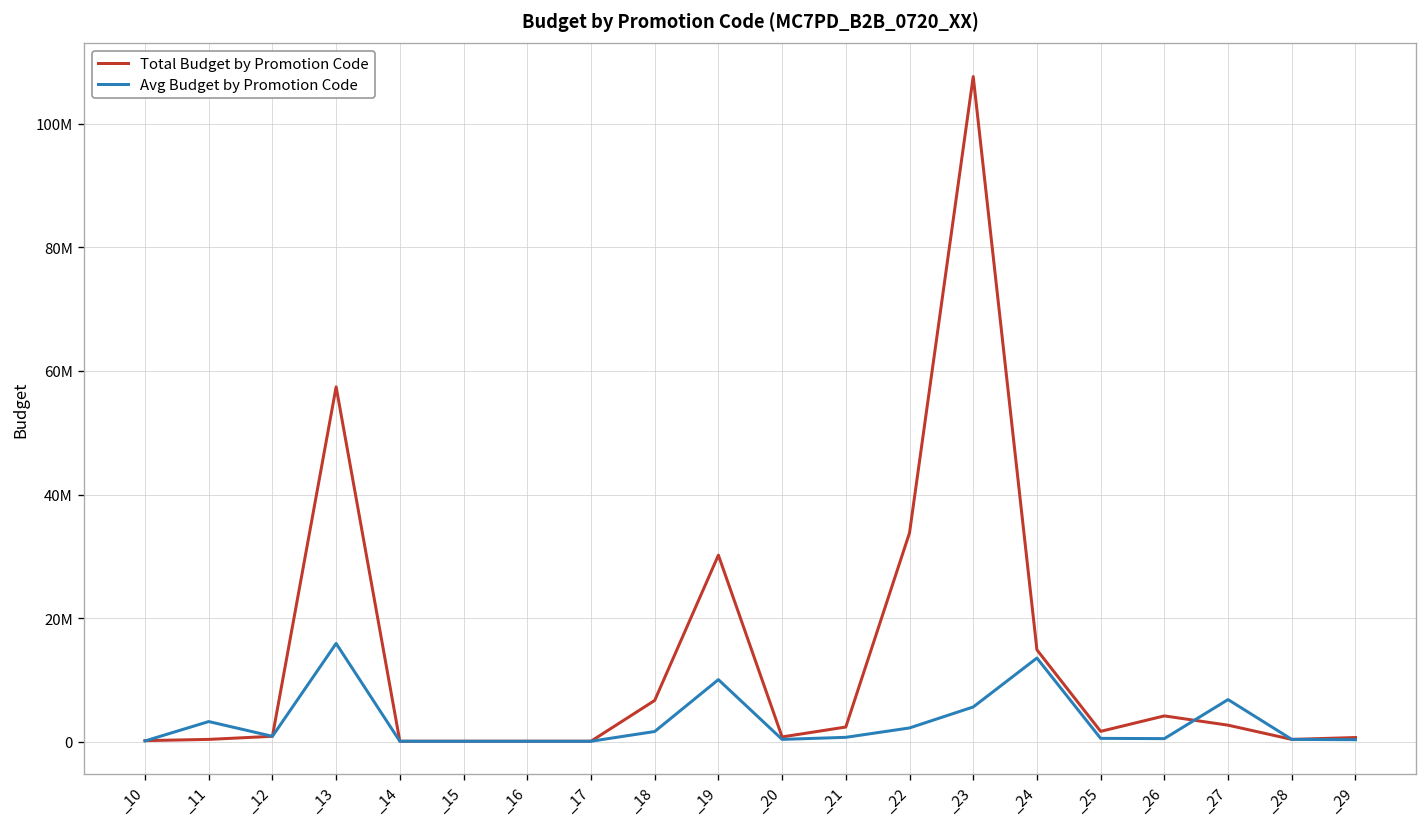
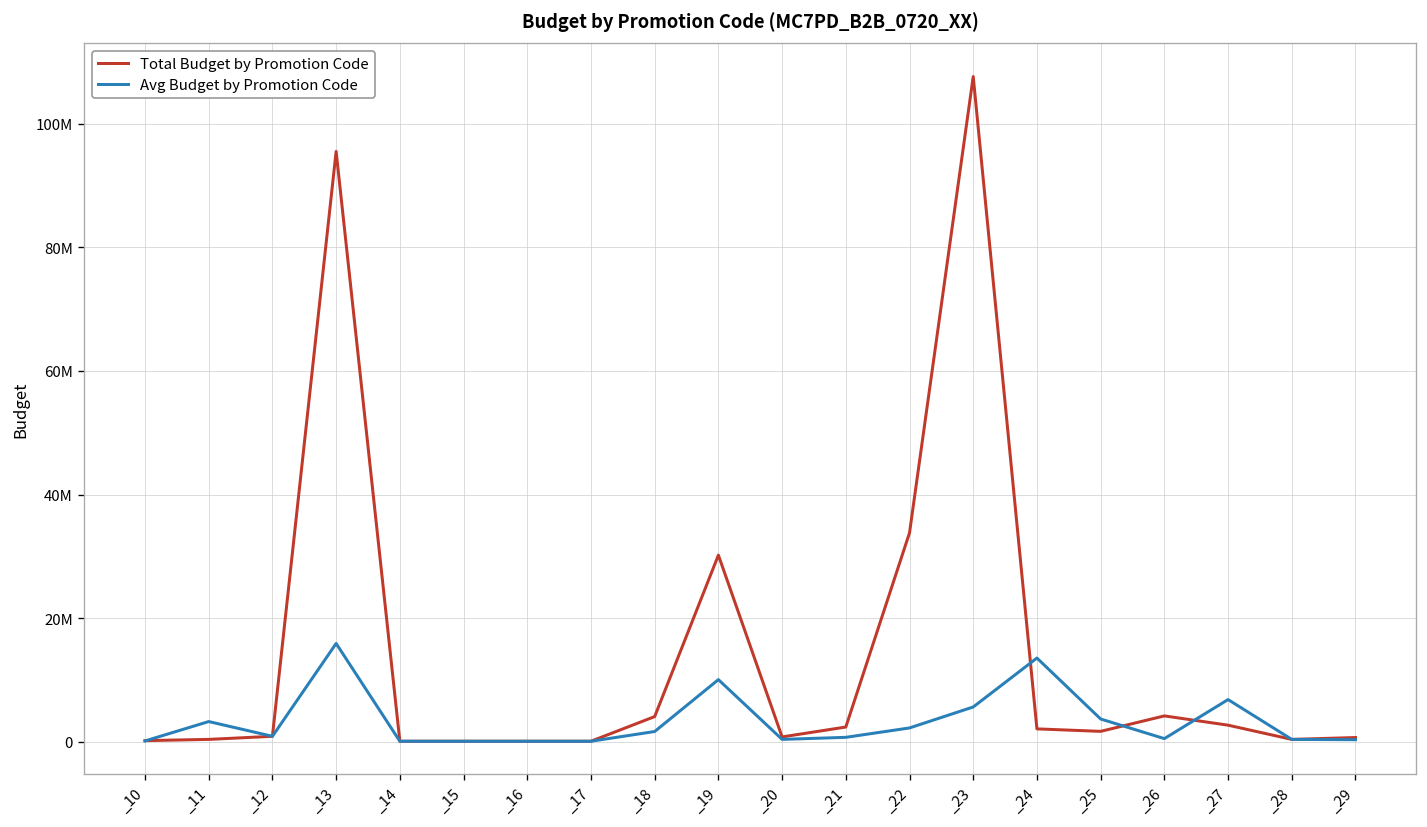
Total Budget by Promotion Code, _13: 57000000 -> 96000000
Total Budget by Promotion Code, _18: 7000000 -> 4000000
Total Budget by Promotion Code, _24: 15000000 -> 2000000
Avg Budget by Promotion Code, _25: 1000000 -> 4000000
